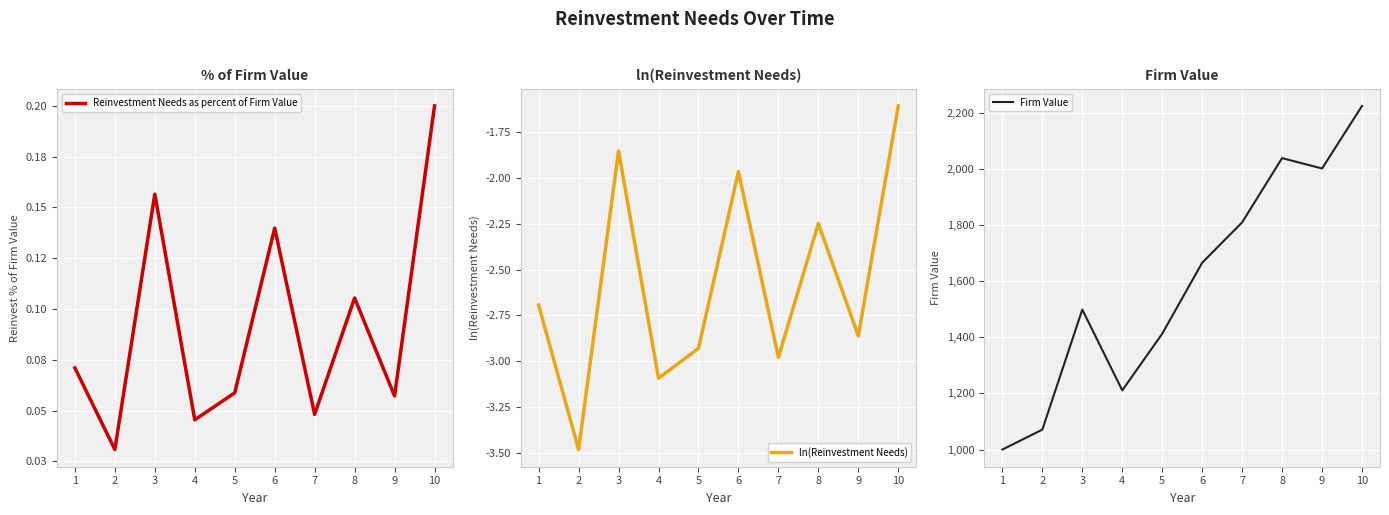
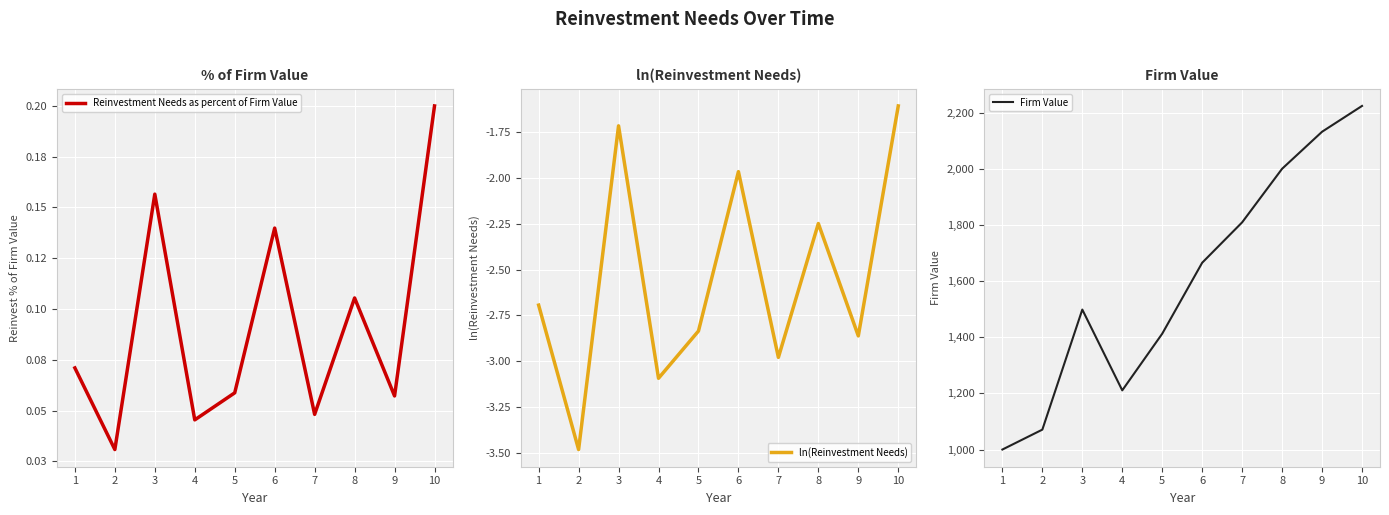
ln(Reinvestment Needs), 3: -1.85 -> -1.72
ln(Reinvestment Needs), 5: -2.93 -> -2.83
Firm Value, 8: 2,040 -> 2,000
Firm Value, 9: 2,000 -> 2,130
